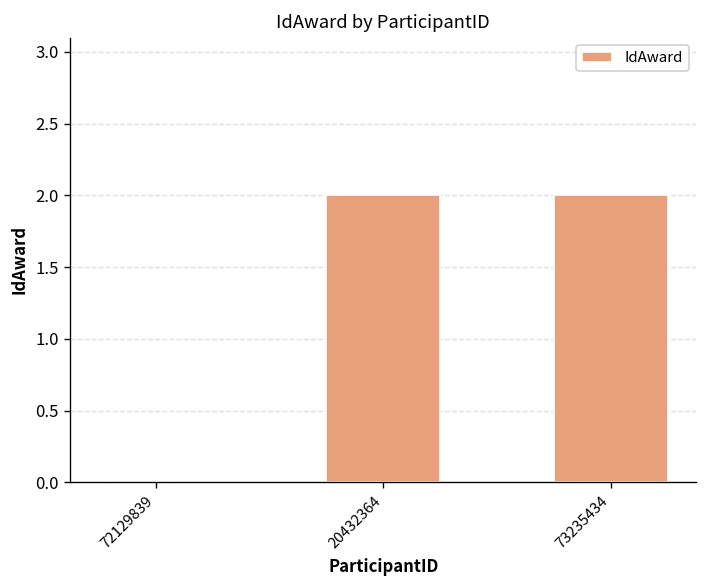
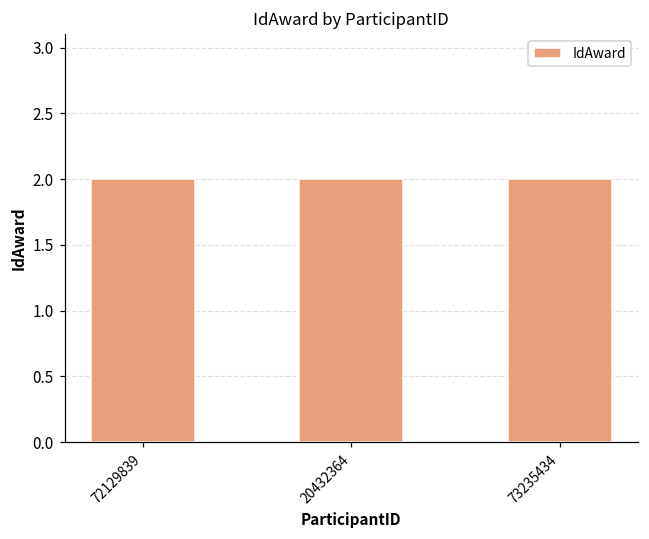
72129839: 0 -> 2
